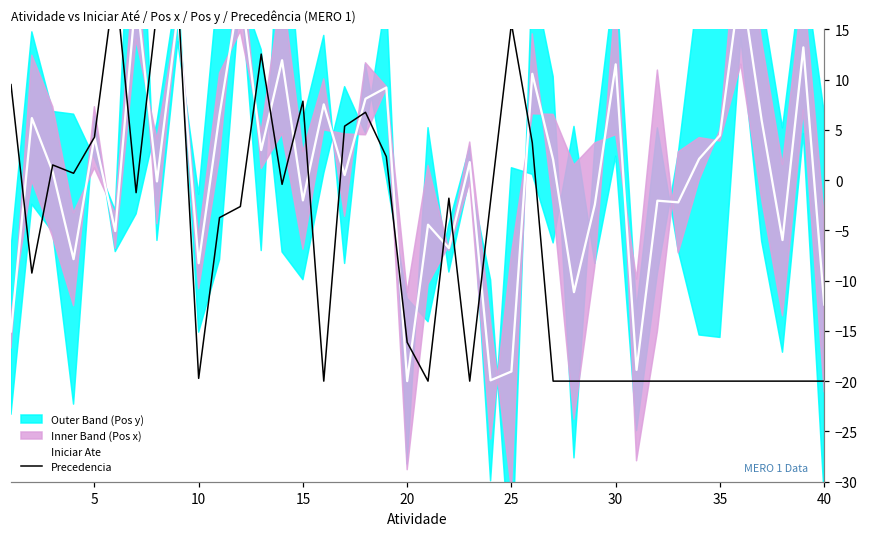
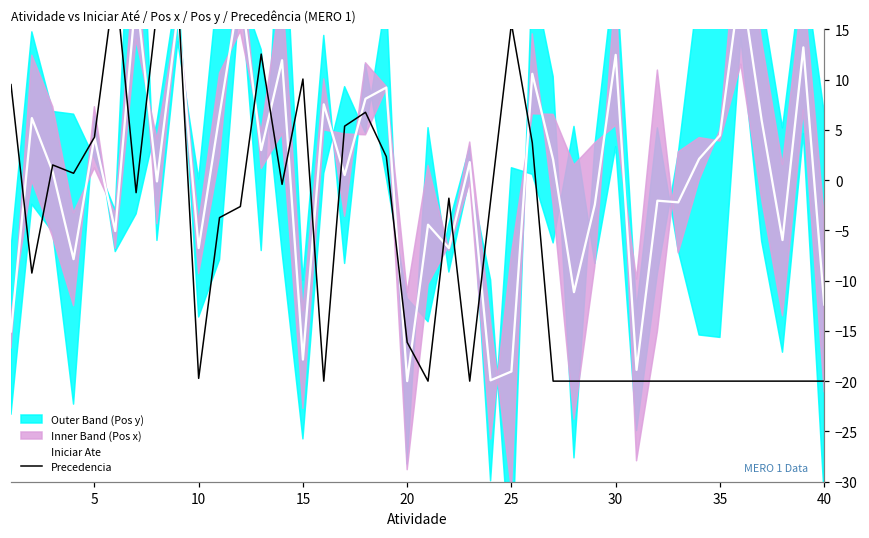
Iniciar Ate, 10: -8 -> -7
Iniciar Ate, 15: -2 -> -18
Precedencia, 15: 8 -> 10
Iniciar Ate, 30: 11.5 -> 12.5
